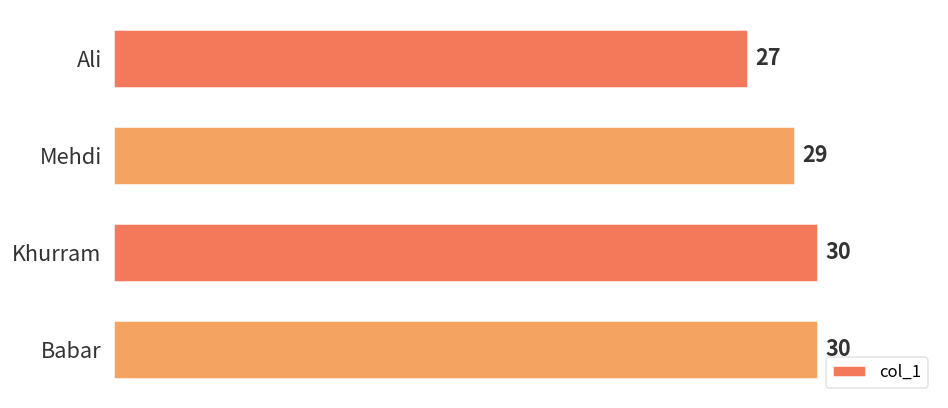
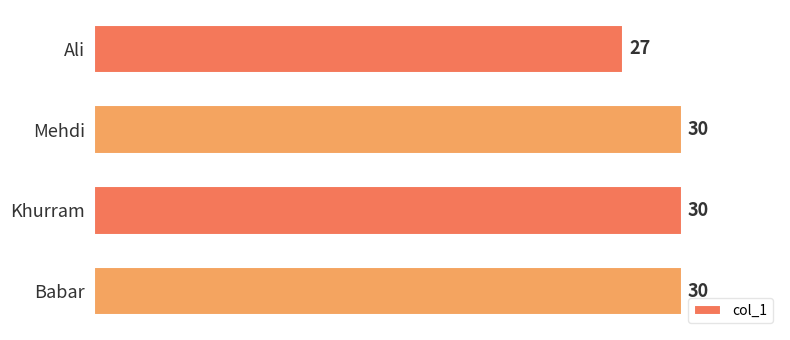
Mehdi: 29 -> 30
